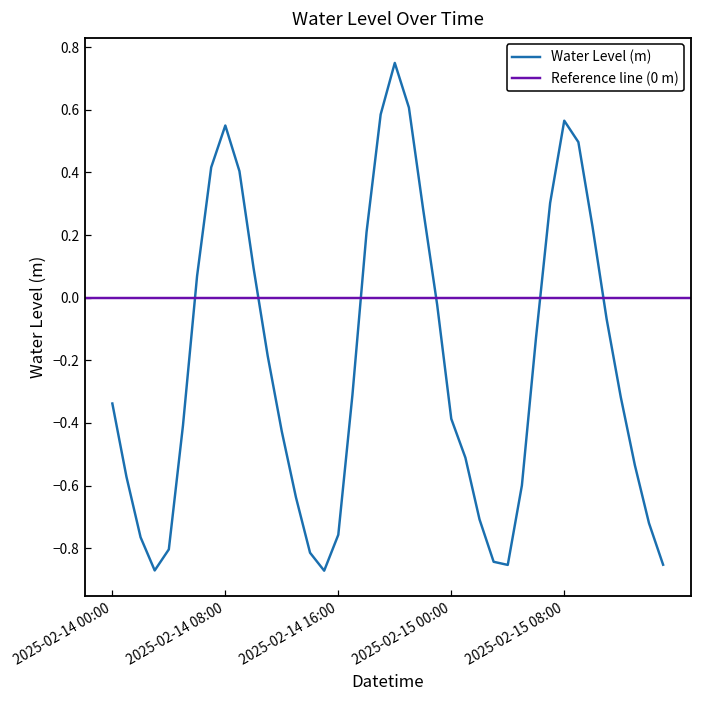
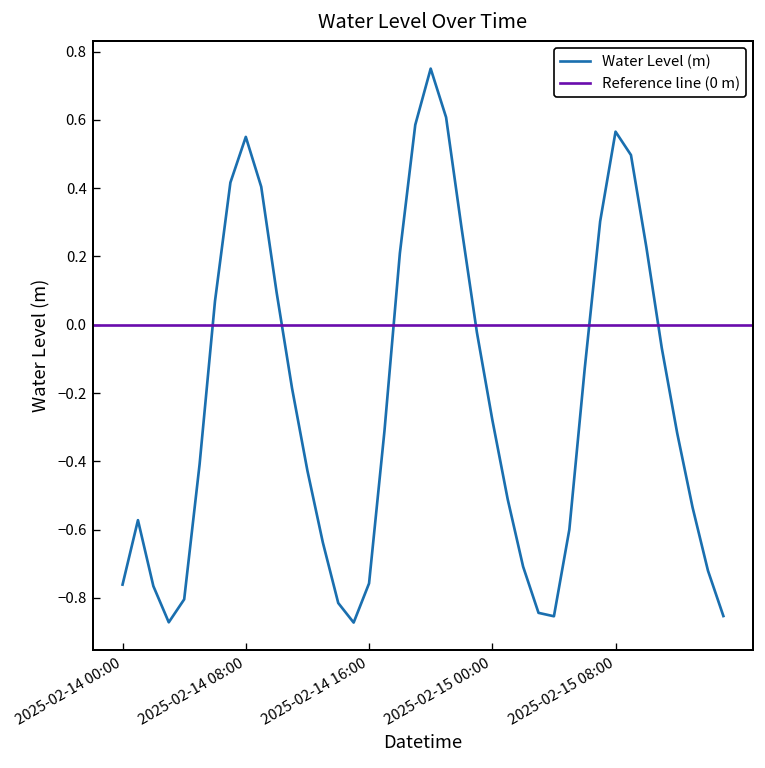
2025-02-14 00:00: -0.34 -> -0.76
2025-02-15 00:00: -0.39 -> -0.28
